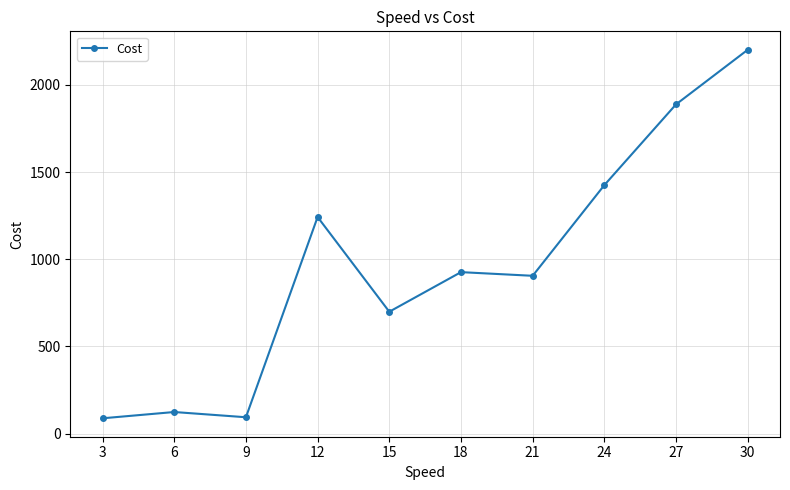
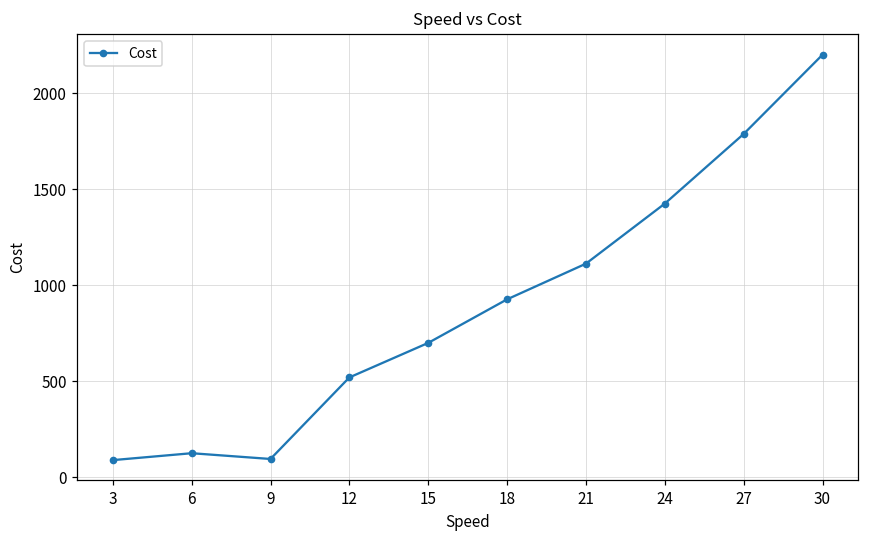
12: 1240 -> 520
21: 910 -> 1110
27: 1890 -> 1790
